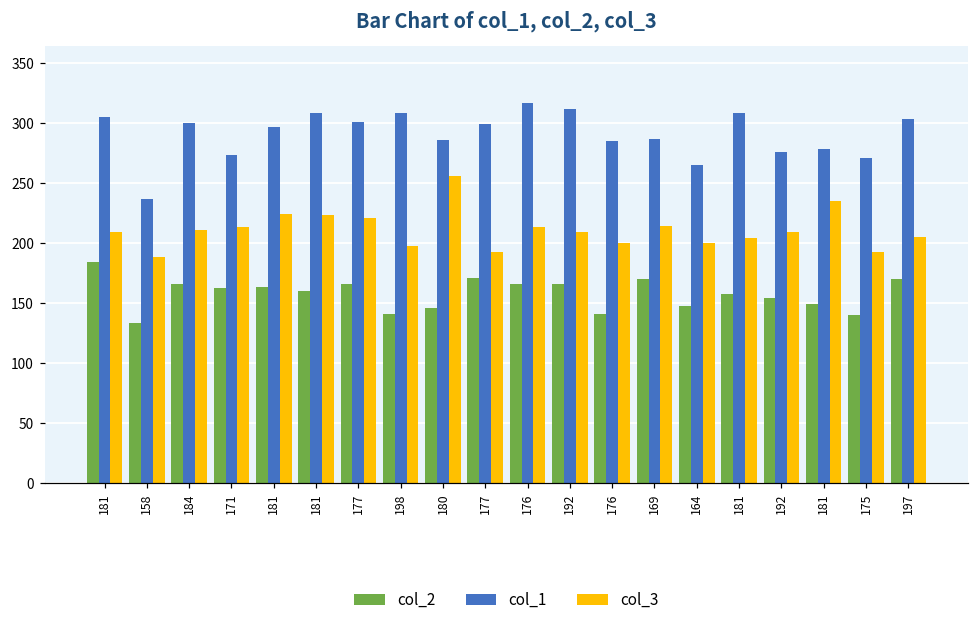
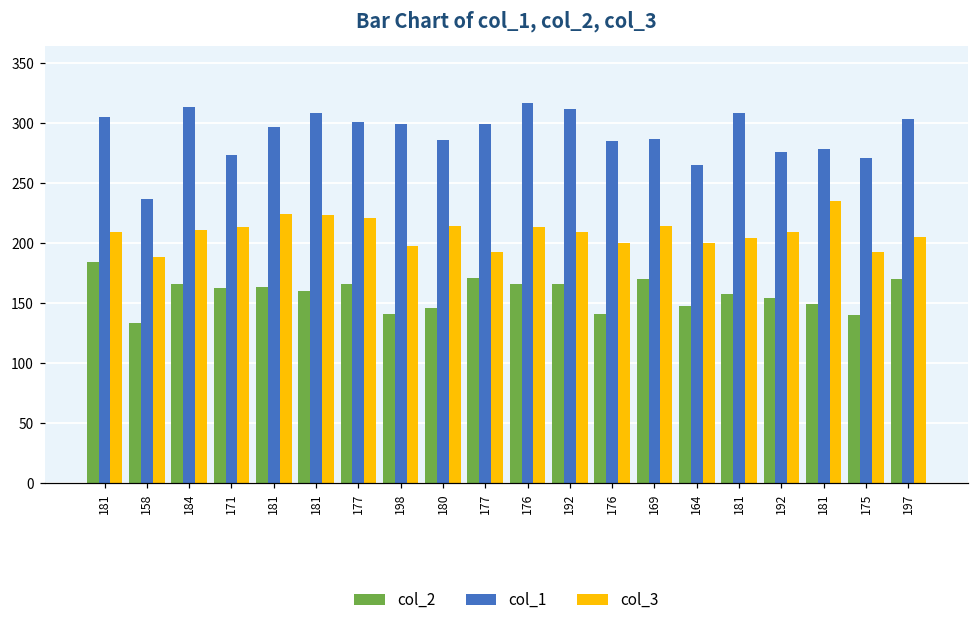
col_1, 184: 300 -> 313
col_1, 198: 308 -> 299
col_3, 180: 256 -> 214
